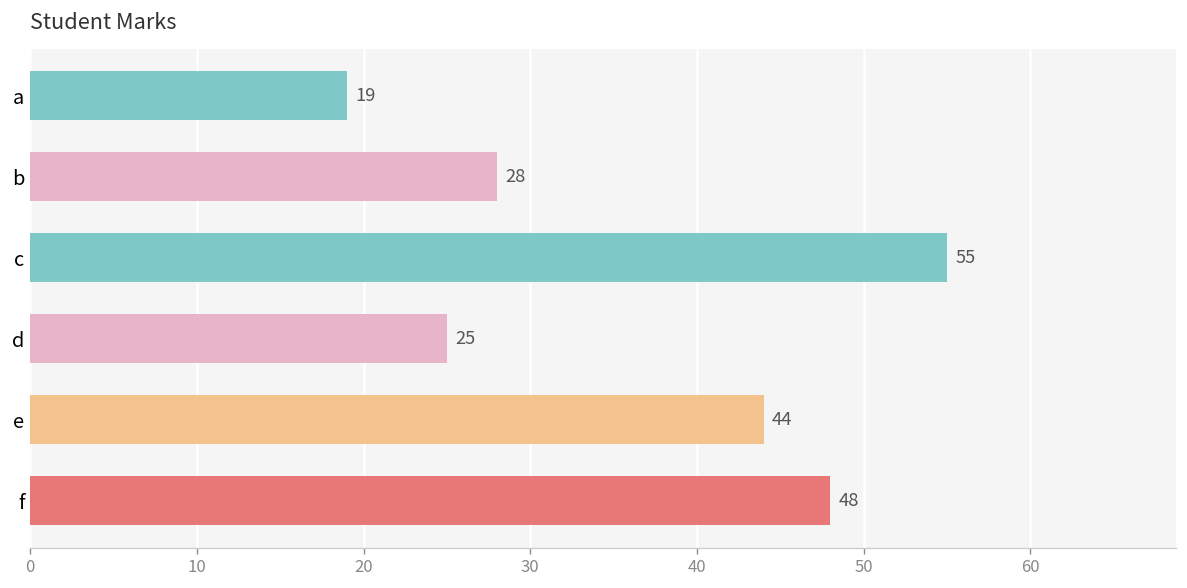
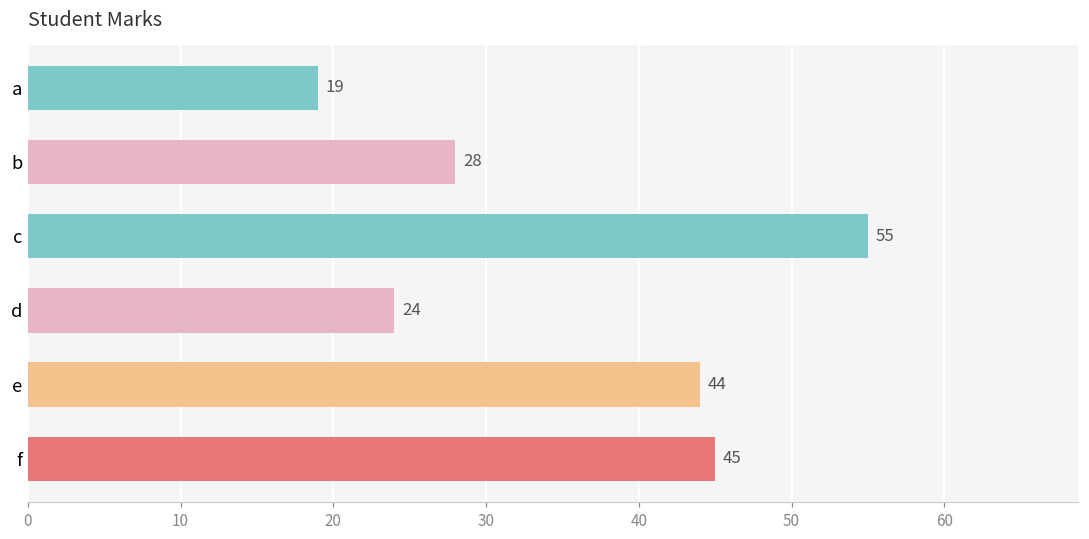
d: 25 -> 24
f: 48 -> 45
